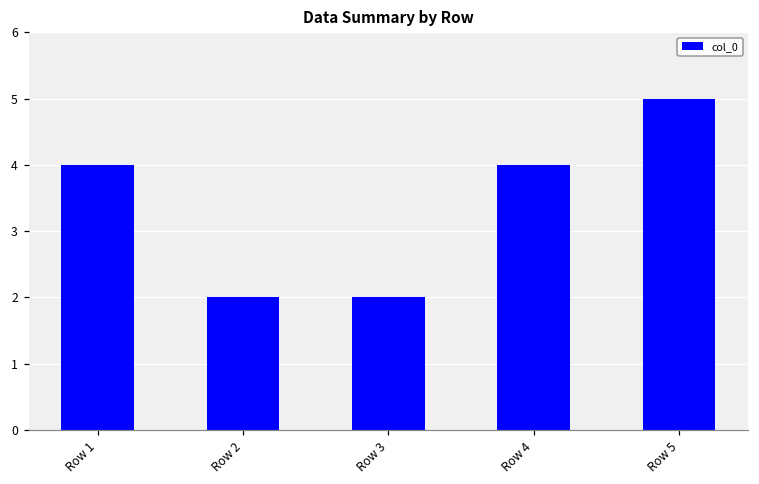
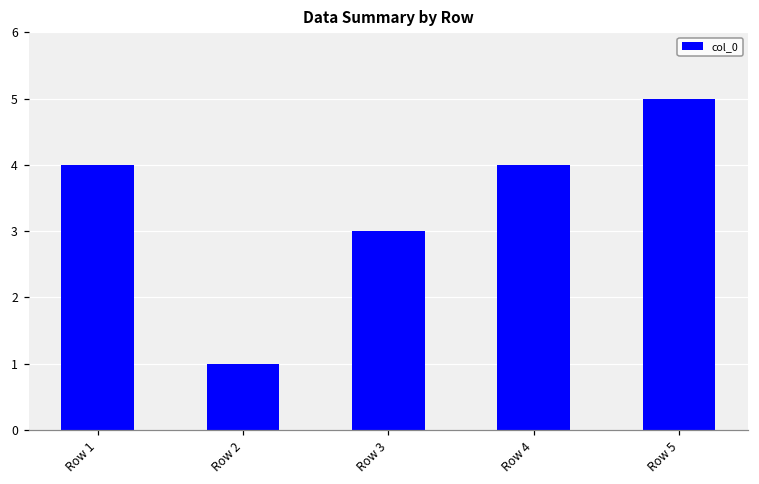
Row 2: 2 -> 1
Row 3: 2 -> 3
